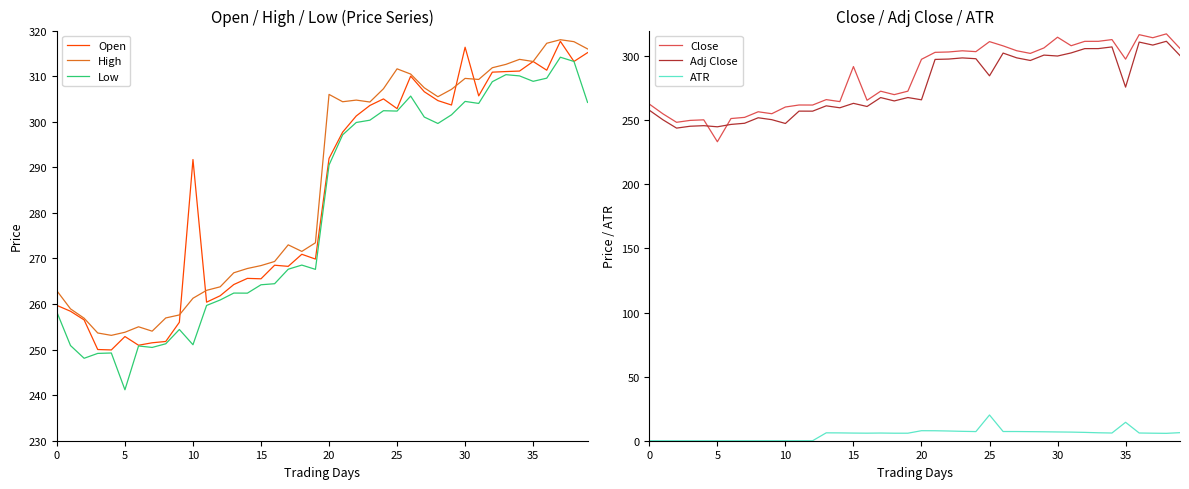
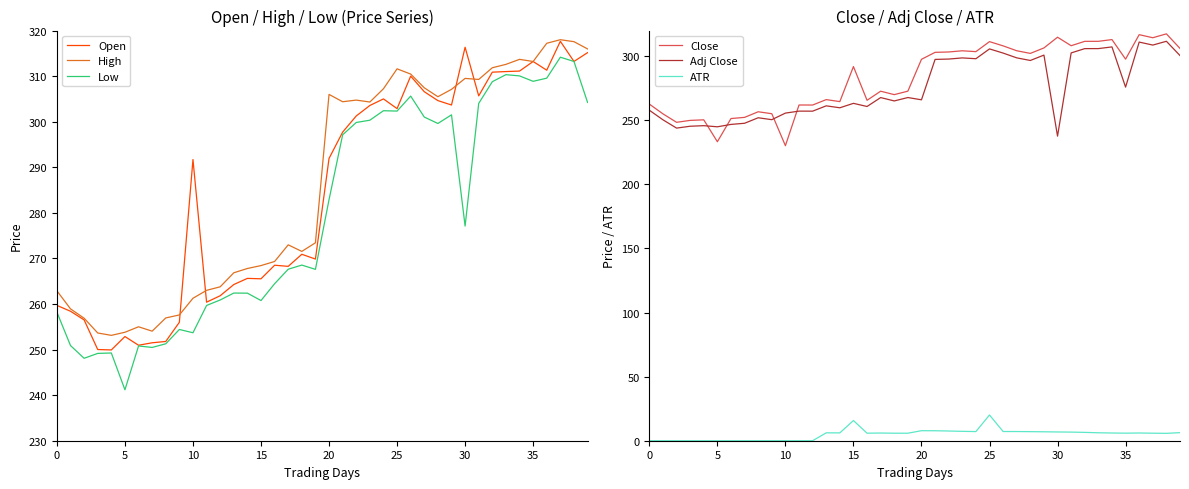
Open / High / Low (Price Series), Low, 10: 251 -> 254
Open / High / Low (Price Series), Low, 15: 264 -> 261
Open / High / Low (Price Series), Low, 20: 291 -> 283
Open / High / Low (Price Series), Low, 30: 304 -> 277
Close / Adj Close / ATR, Close, 10: 260 -> 230
Close / Adj Close / ATR, Adj Close, 10: 248 -> 256
Close / Adj Close / ATR, ATR, 15: 6 -> 16
Close / Adj Close / ATR, Adj Close, 25: 285 -> 306
Close / Adj Close / ATR, Adj Close, 30: 300 -> 238
Close / Adj Close / ATR, ATR, 35: 14 -> 6
